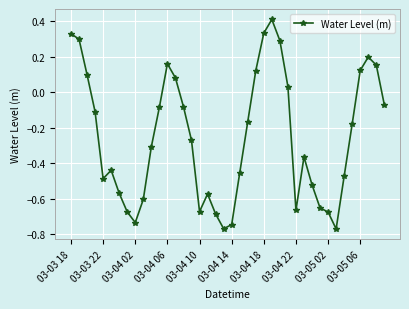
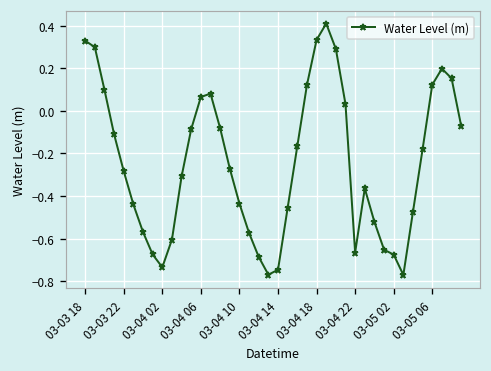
03-03 22: -0.49 -> -0.28
03-04 06: 0.16 -> 0.07
03-04 10: -0.67 -> -0.44
